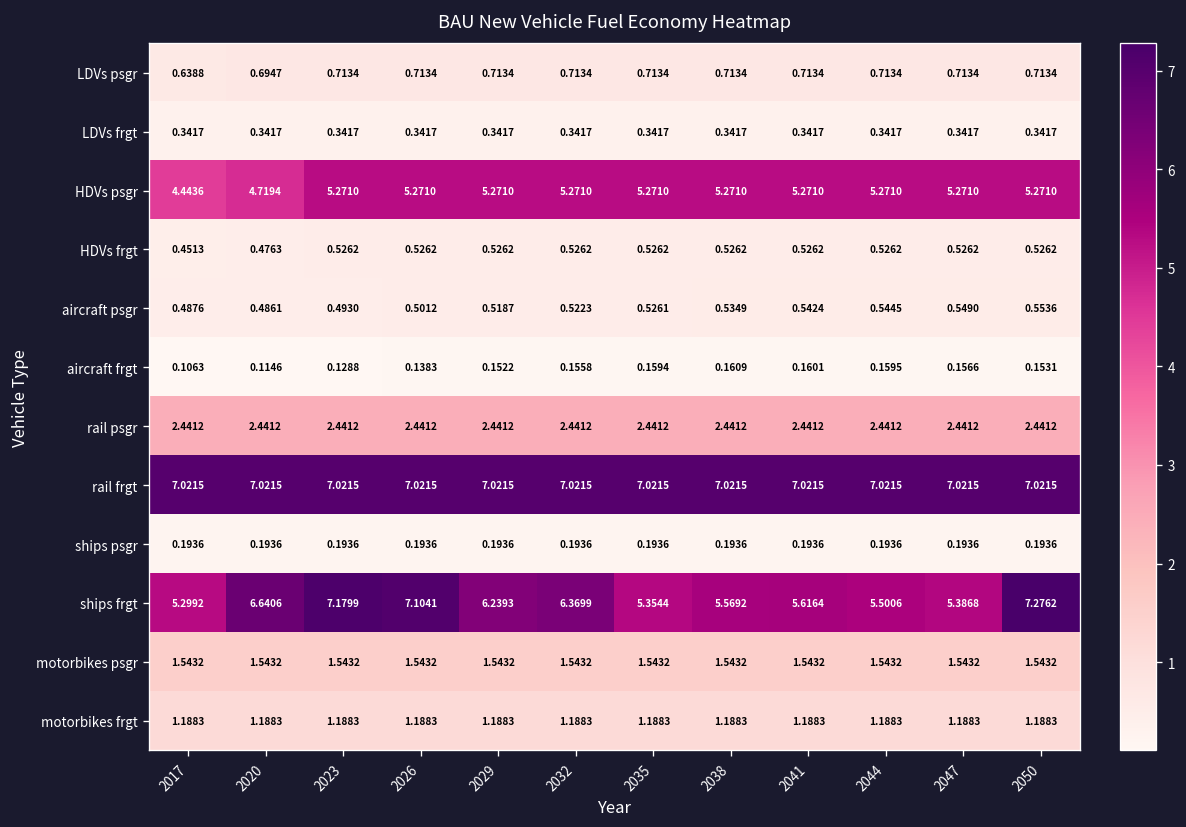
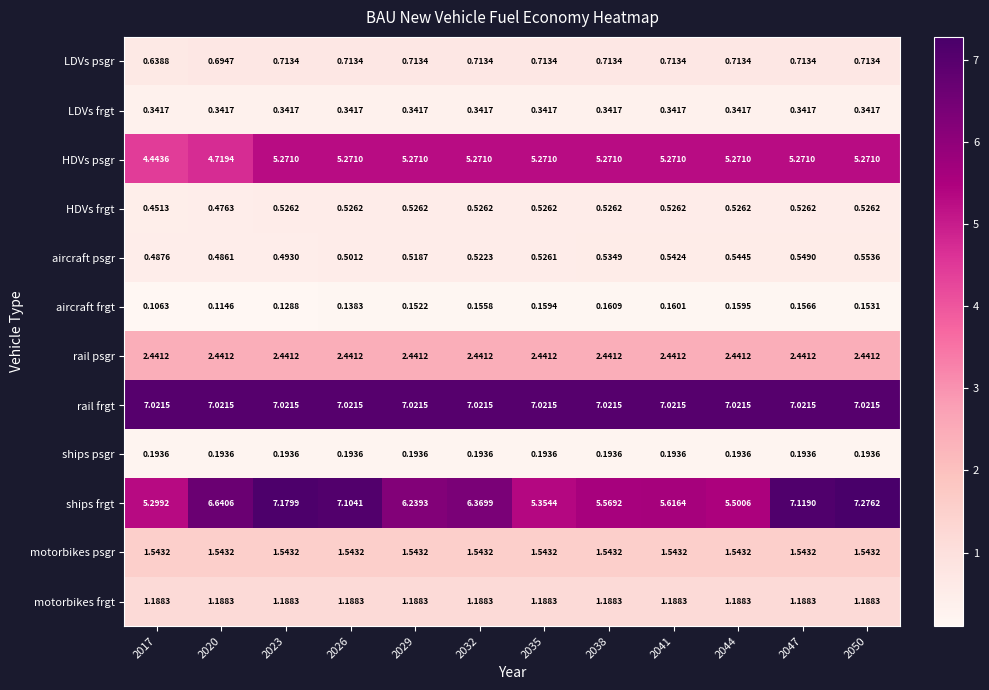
ships frgt, 2047: 5.3868 -> 7.1190
